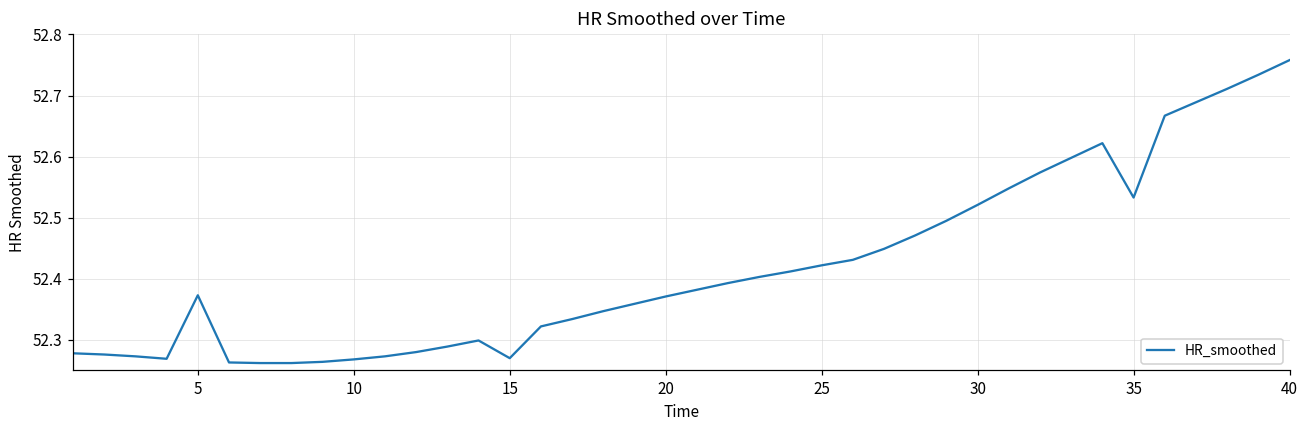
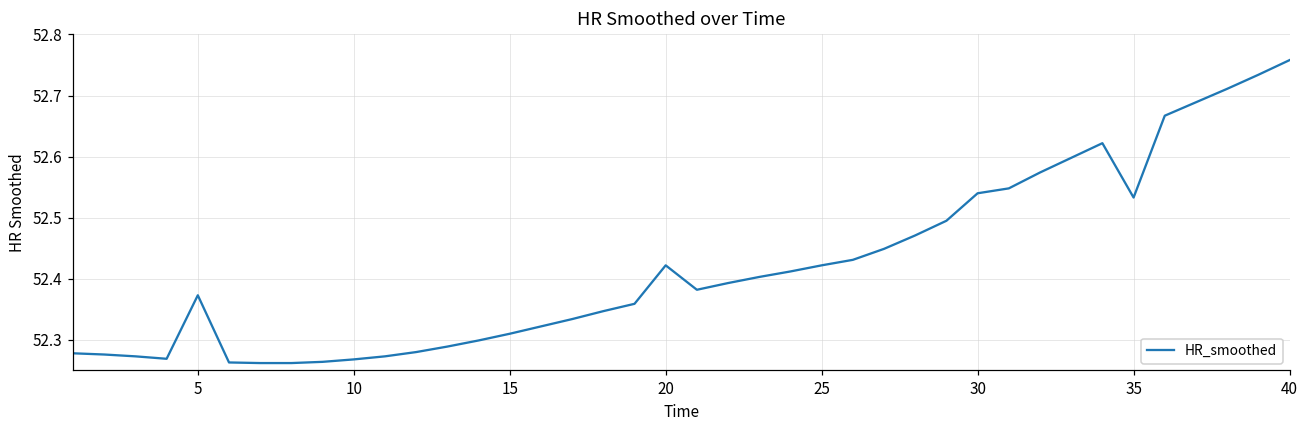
15: 52.27 -> 52.31
20: 52.37 -> 52.42
30: 52.52 -> 52.54
